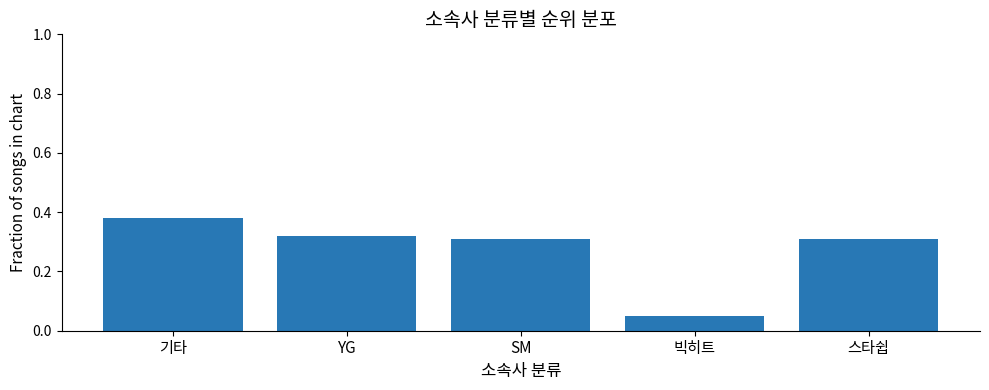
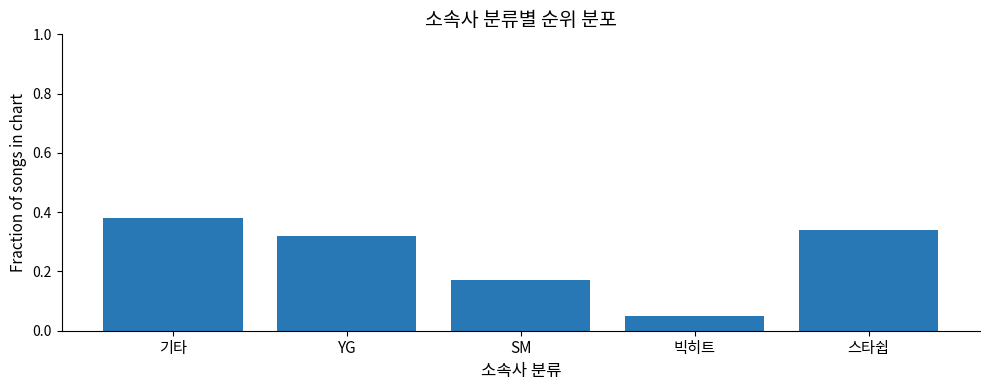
SM: 0.31 -> 0.17
스타쉽: 0.31 -> 0.34
